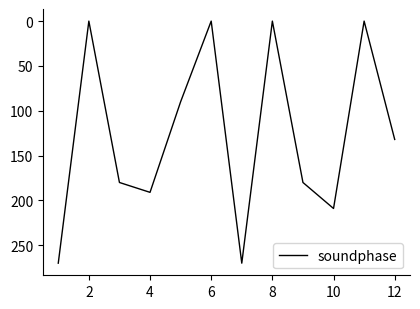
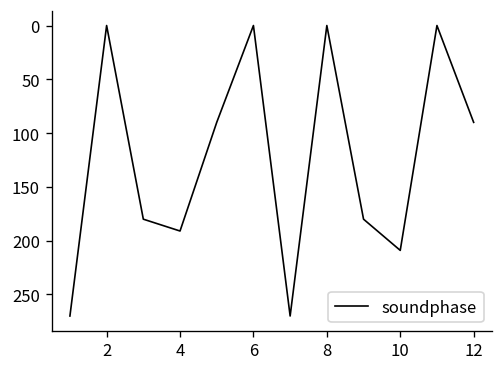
12: 130 -> 90
